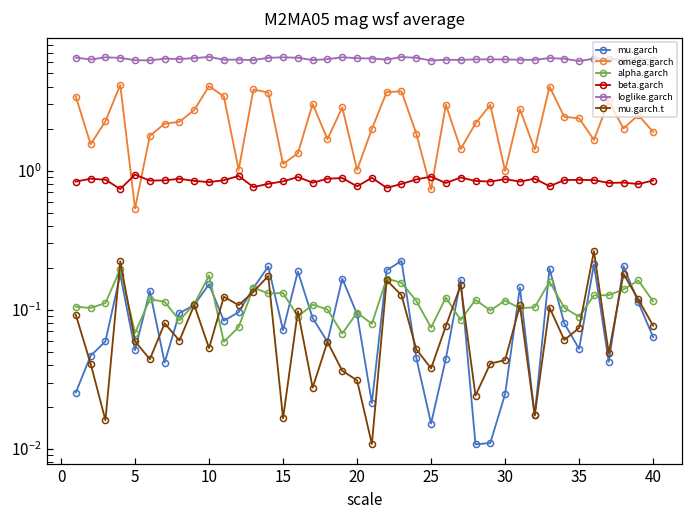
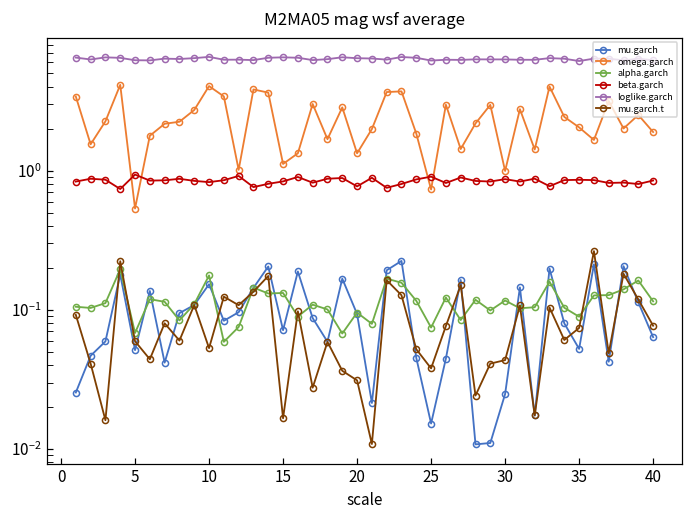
omega.garch, 20: 1.0 -> 1.3
omega.garch, 35: 2.4 -> 2.0
